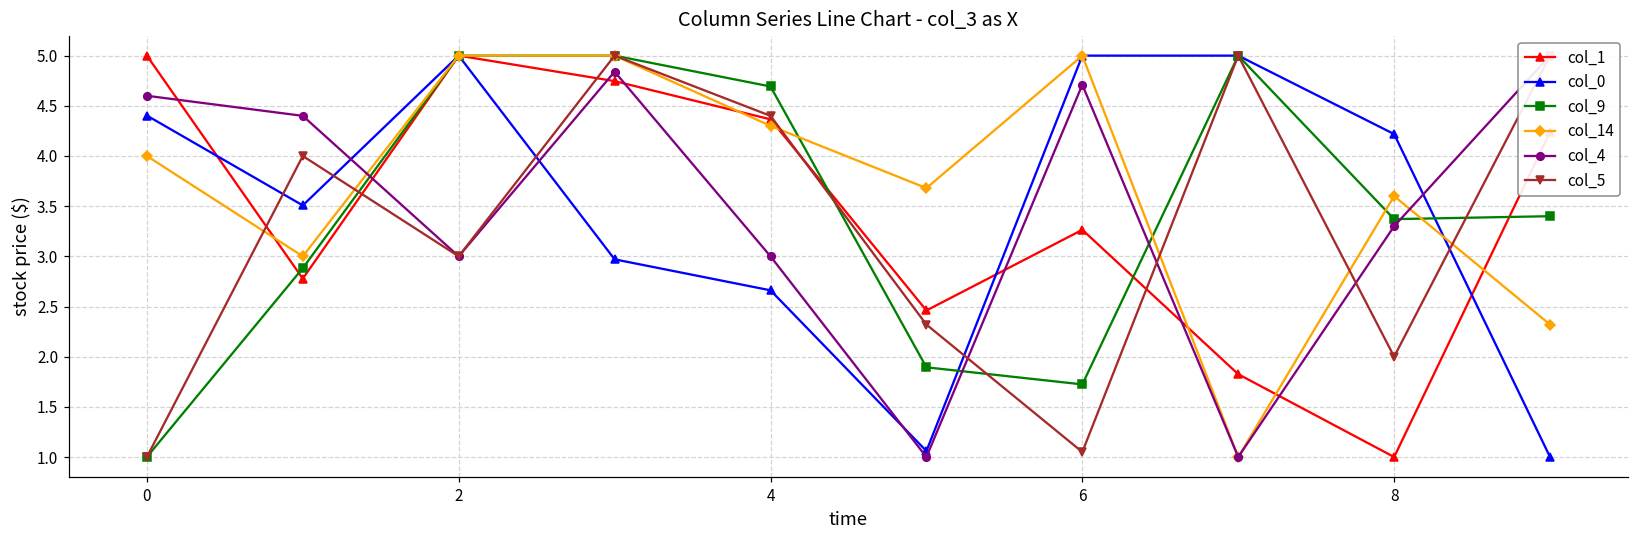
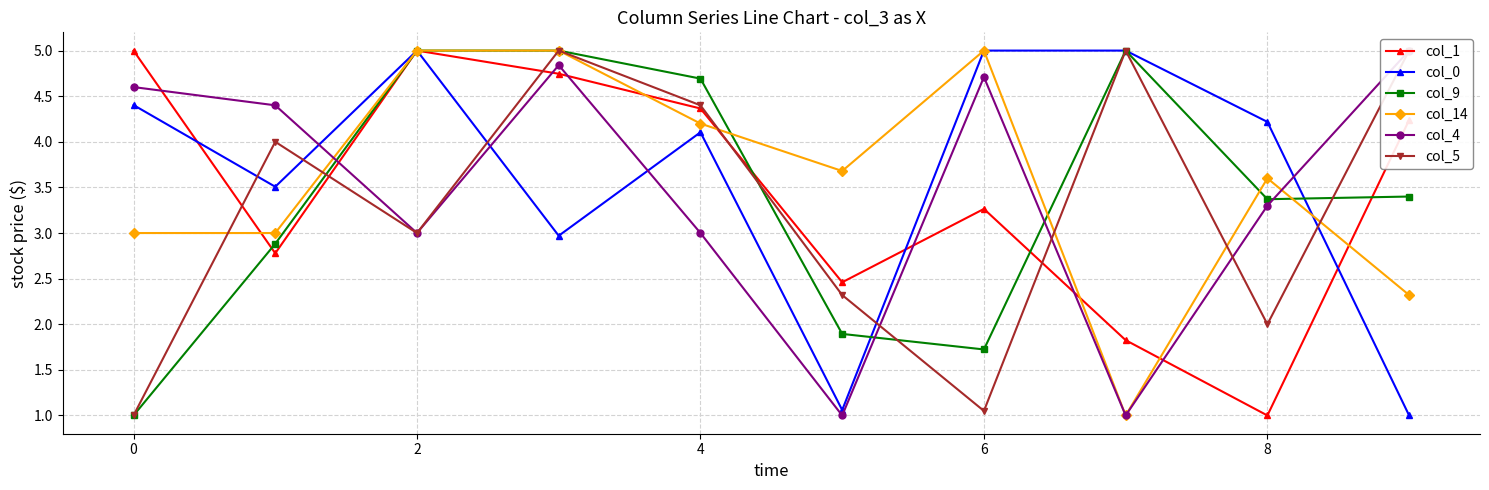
col_14, 0: 4 -> 3
col_0, 4: 2.7 -> 4.1
col_14, 4: 4.3 -> 4.2
